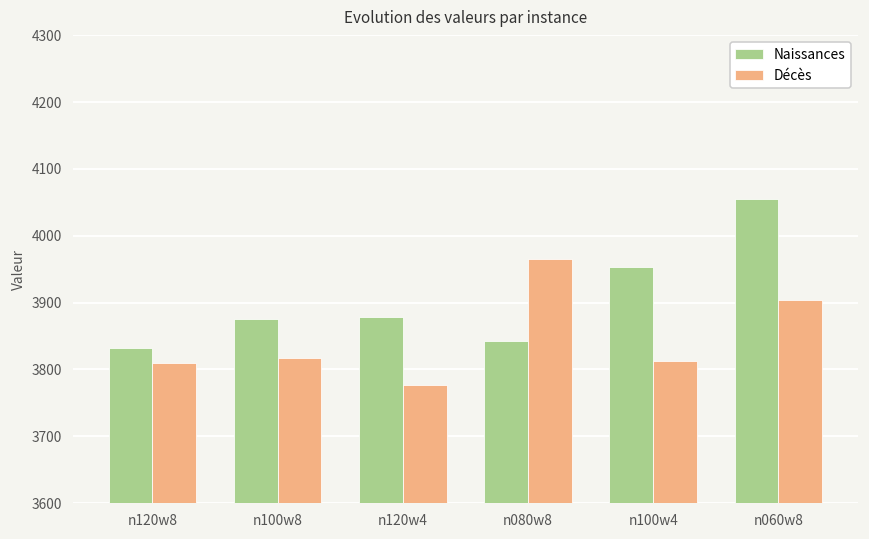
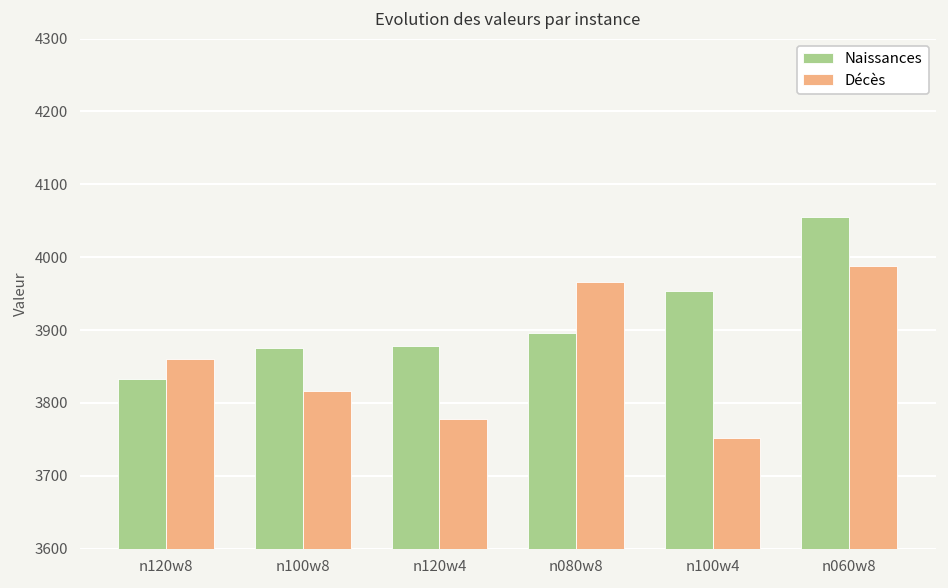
Décès, n120w8: 3810 -> 3860
Naissances, n080w8: 3840 -> 3900
Décès, n100w4: 3810 -> 3750
Décès, n060w8: 3900 -> 3990
